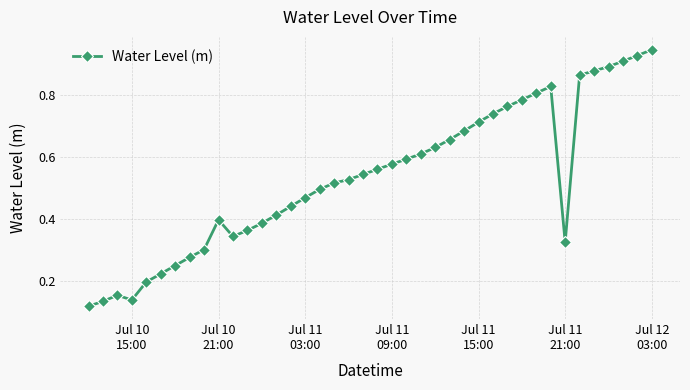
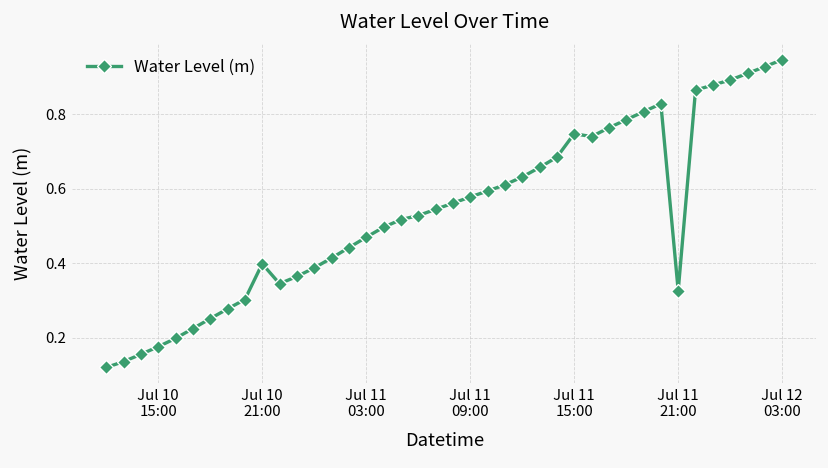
Jul 10 15:00: 0.14 -> 0.18
Jul 11 15:00: 0.71 -> 0.75
